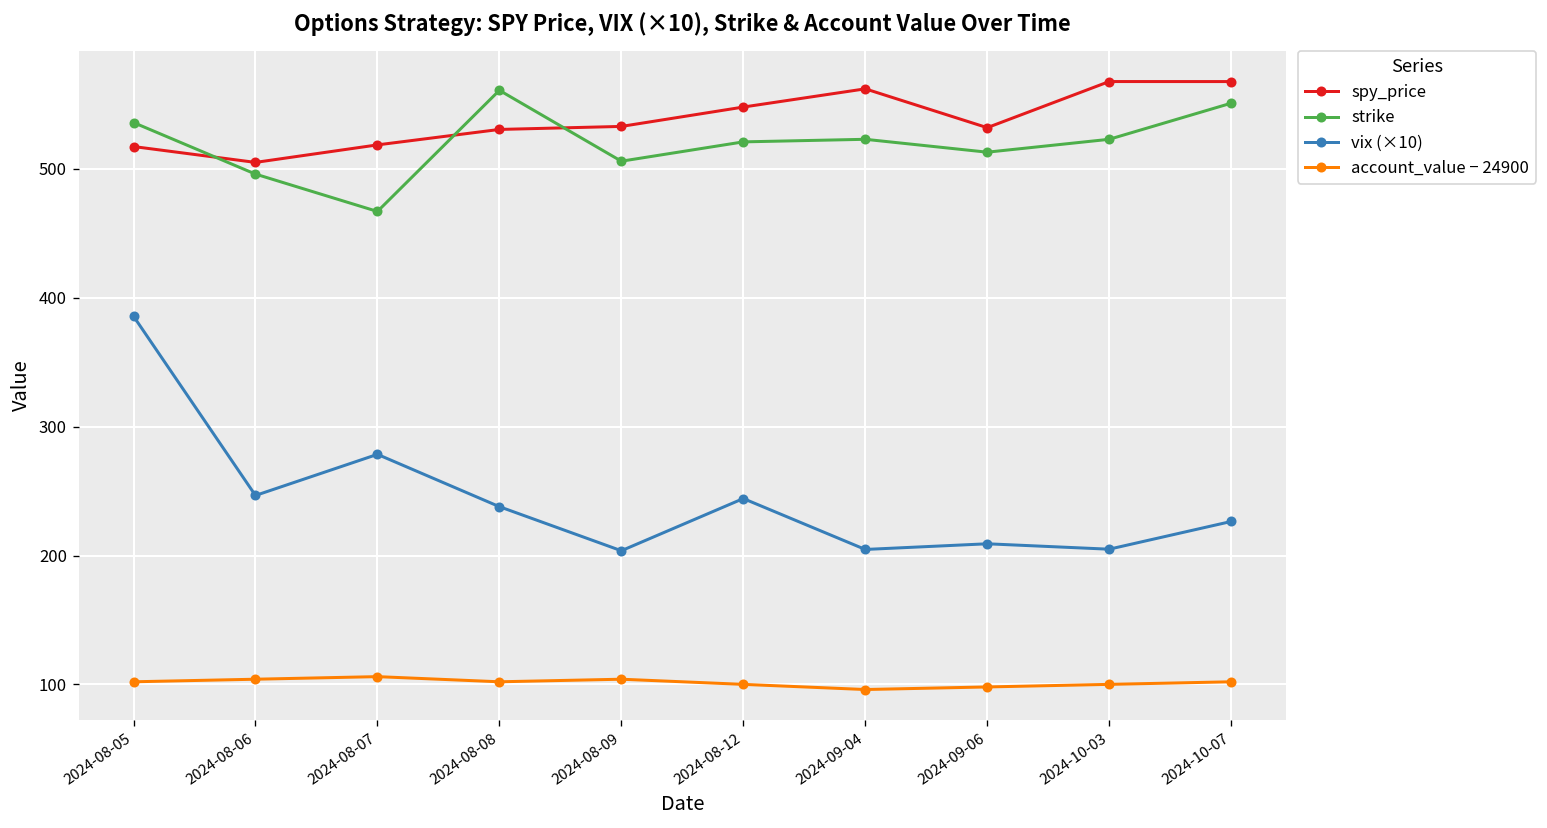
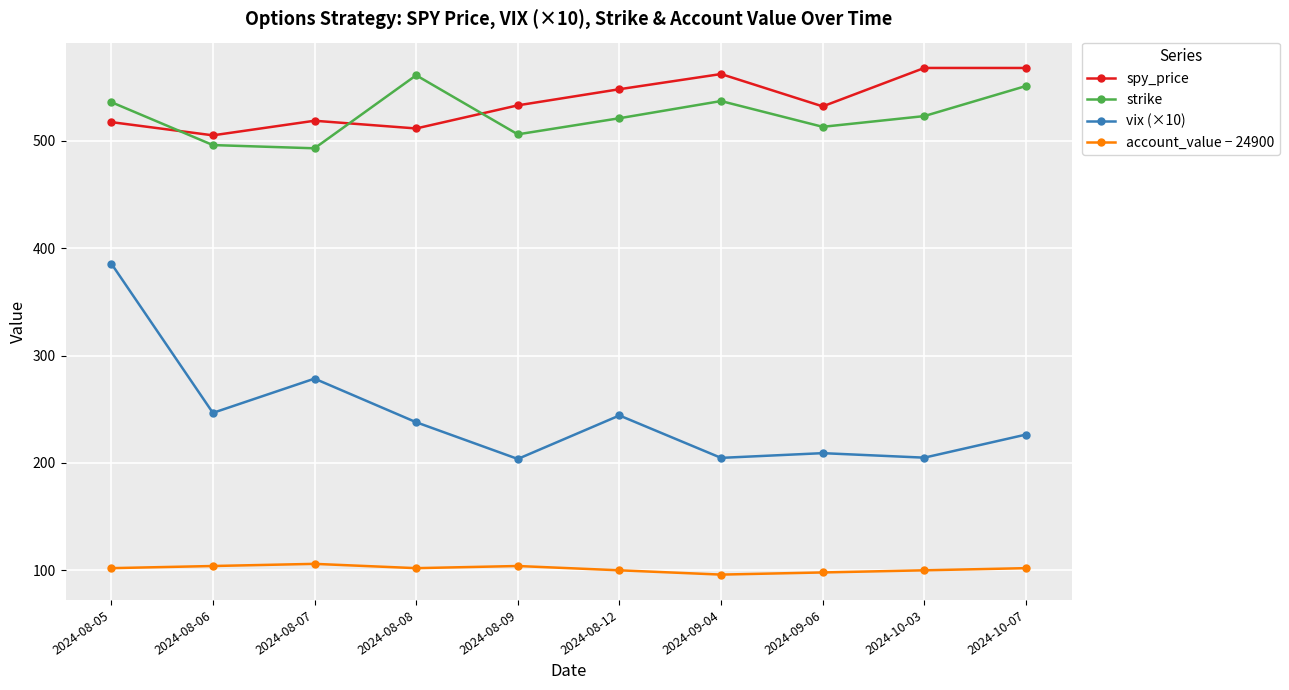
strike, 2024-08-07: 467 -> 493
spy_price, 2024-08-08: 531 -> 511
strike, 2024-09-04: 523 -> 537
